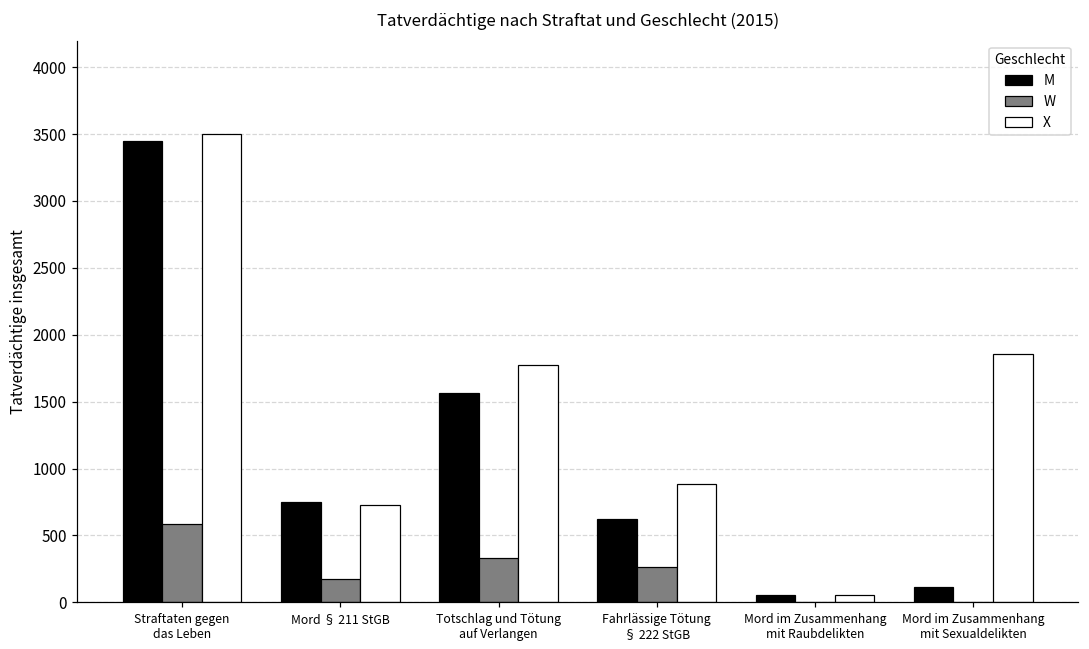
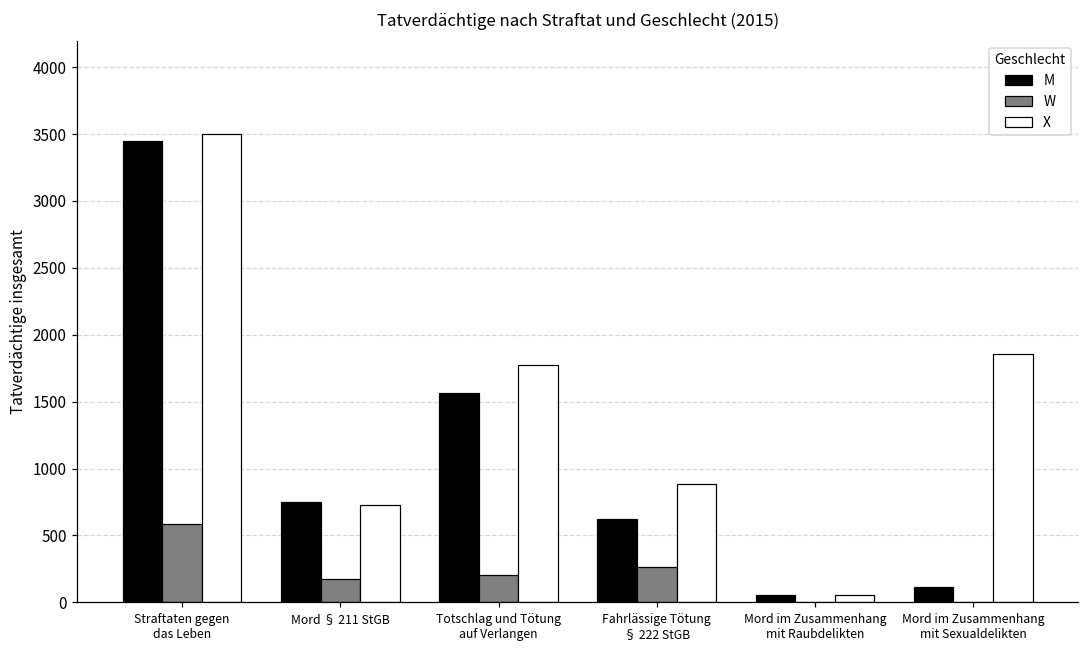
W, Totschlag und Tötung auf Verlangen: 330 -> 210
